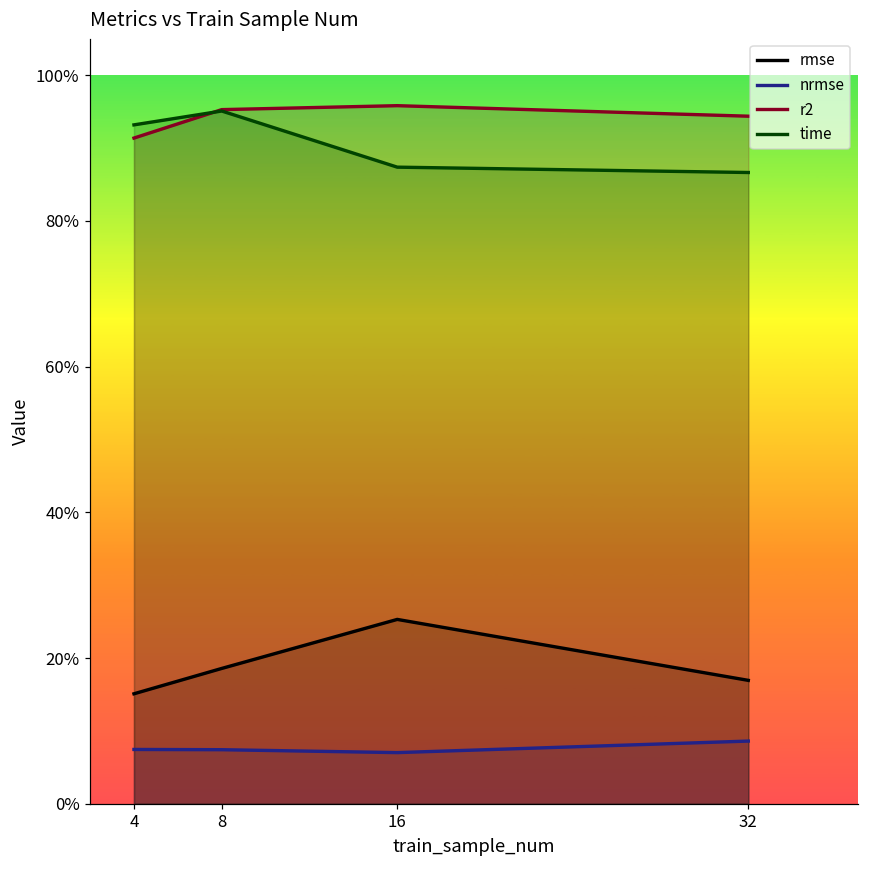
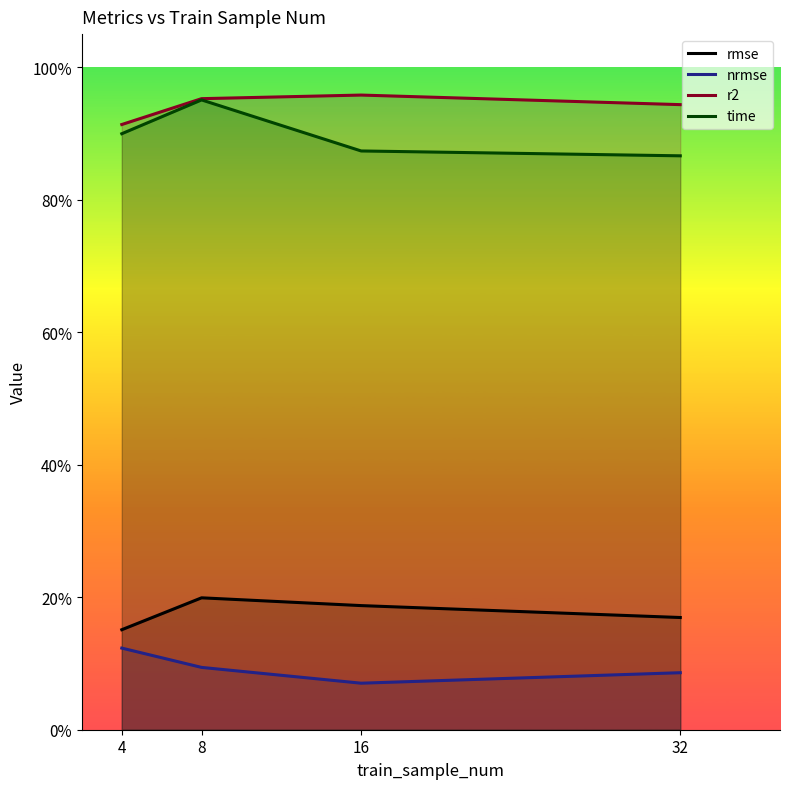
nrmse, 4: 7% -> 12%
time, 4: 93% -> 90%
rmse, 8: 19% -> 20%
nrmse, 8: 7% -> 9%
rmse, 16: 25% -> 19%
